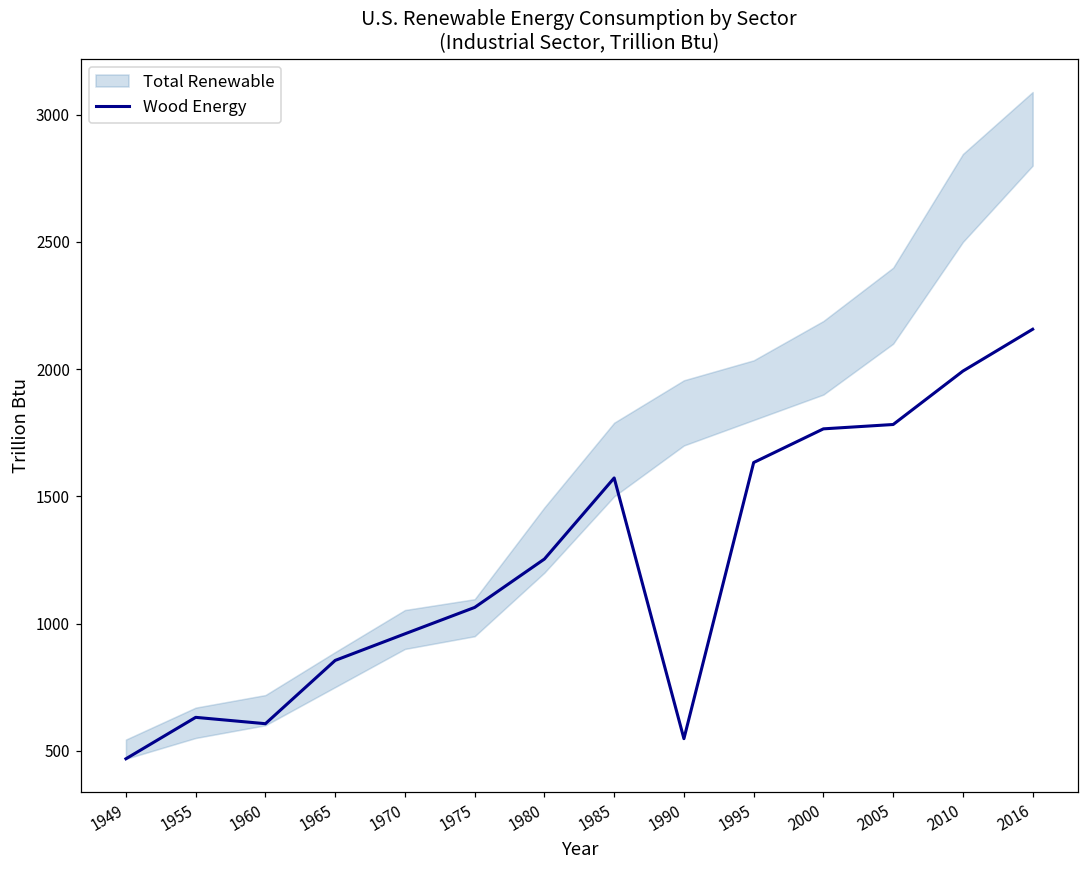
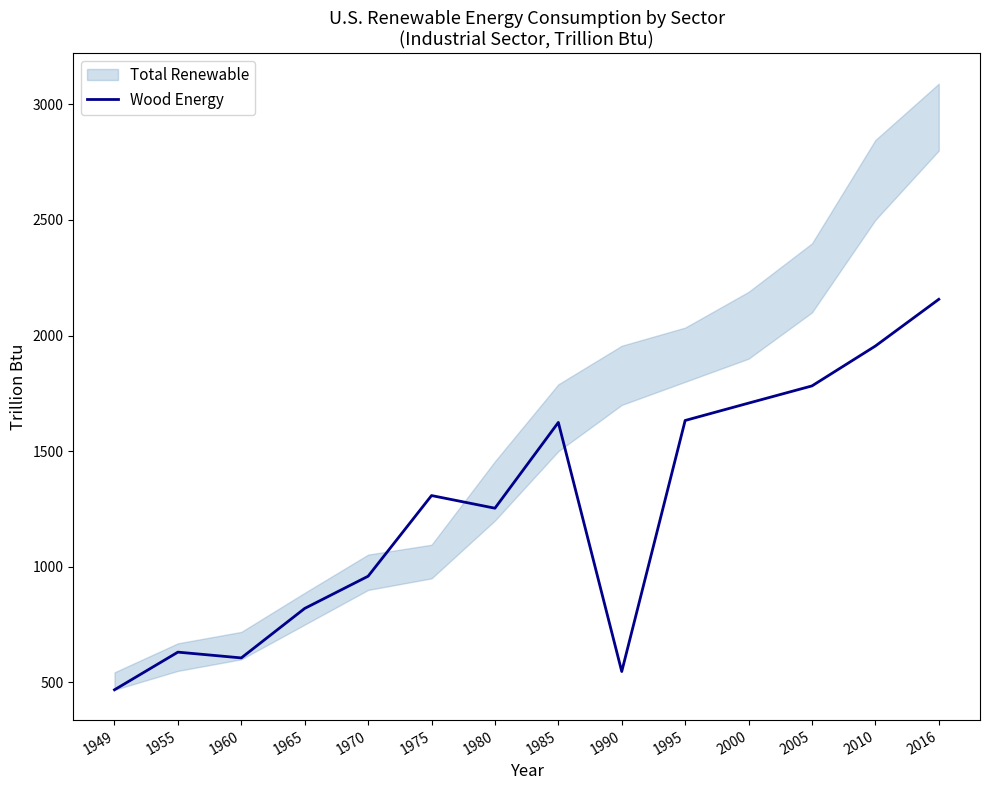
Wood Energy, 1965: 850 -> 820
Wood Energy, 1975: 1060 -> 1310
Wood Energy, 1985: 1570 -> 1620
Wood Energy, 2000: 1770 -> 1710
Wood Energy, 2010: 1990 -> 1950
